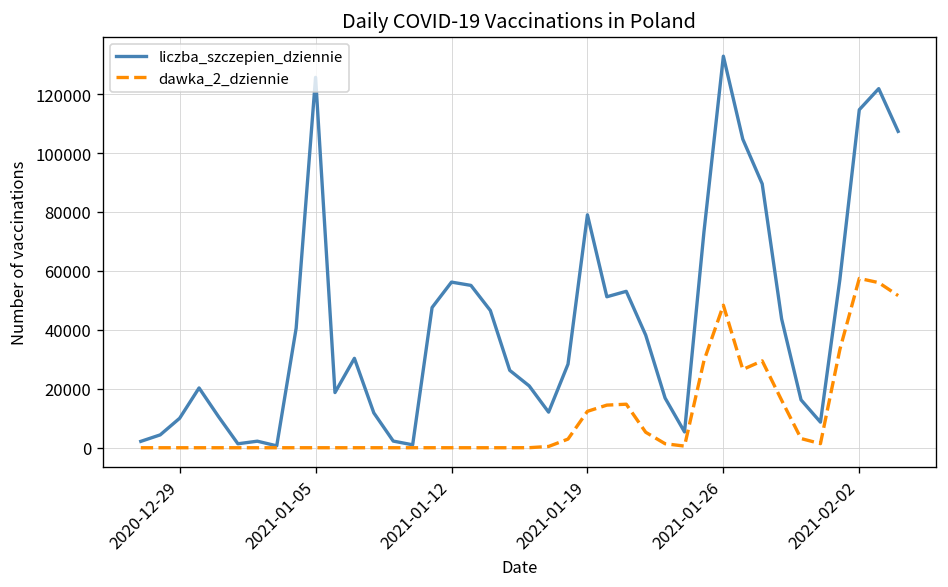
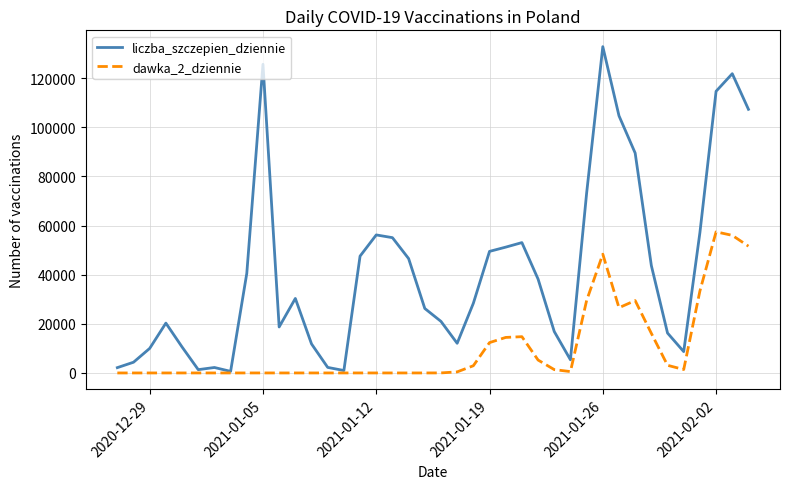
liczba_szczepien_dziennie, 2021-01-19: 79000 -> 49000
